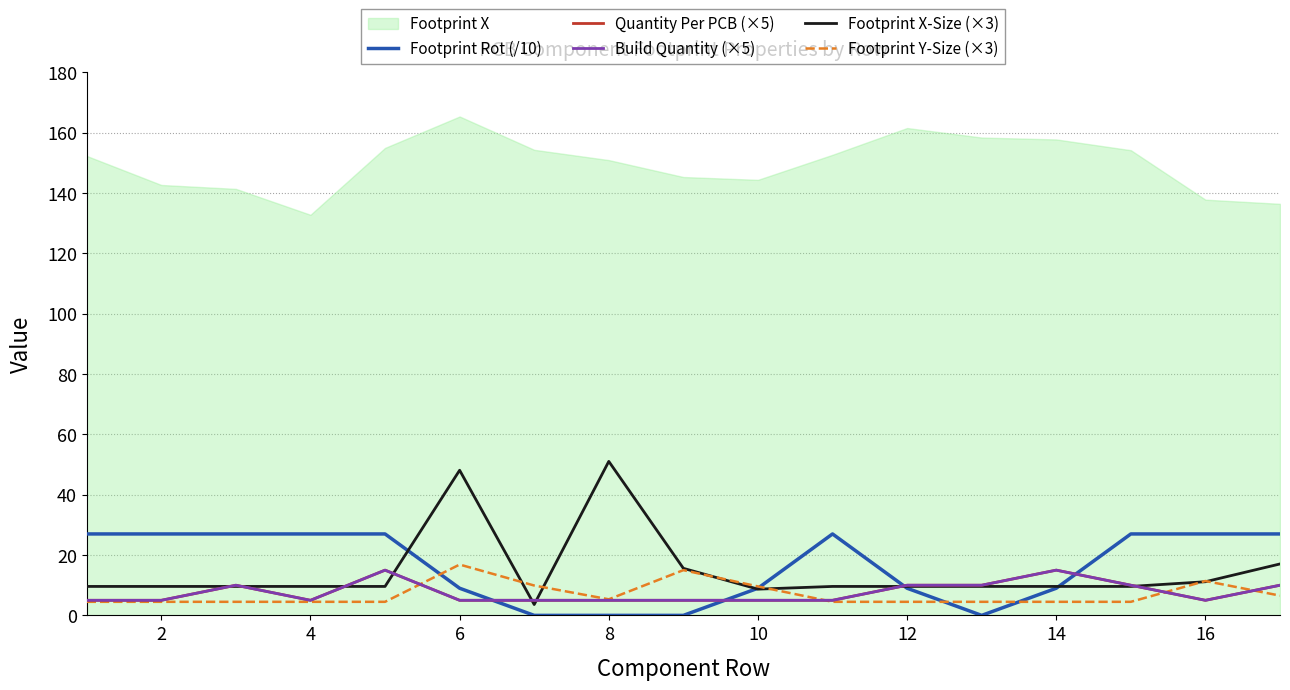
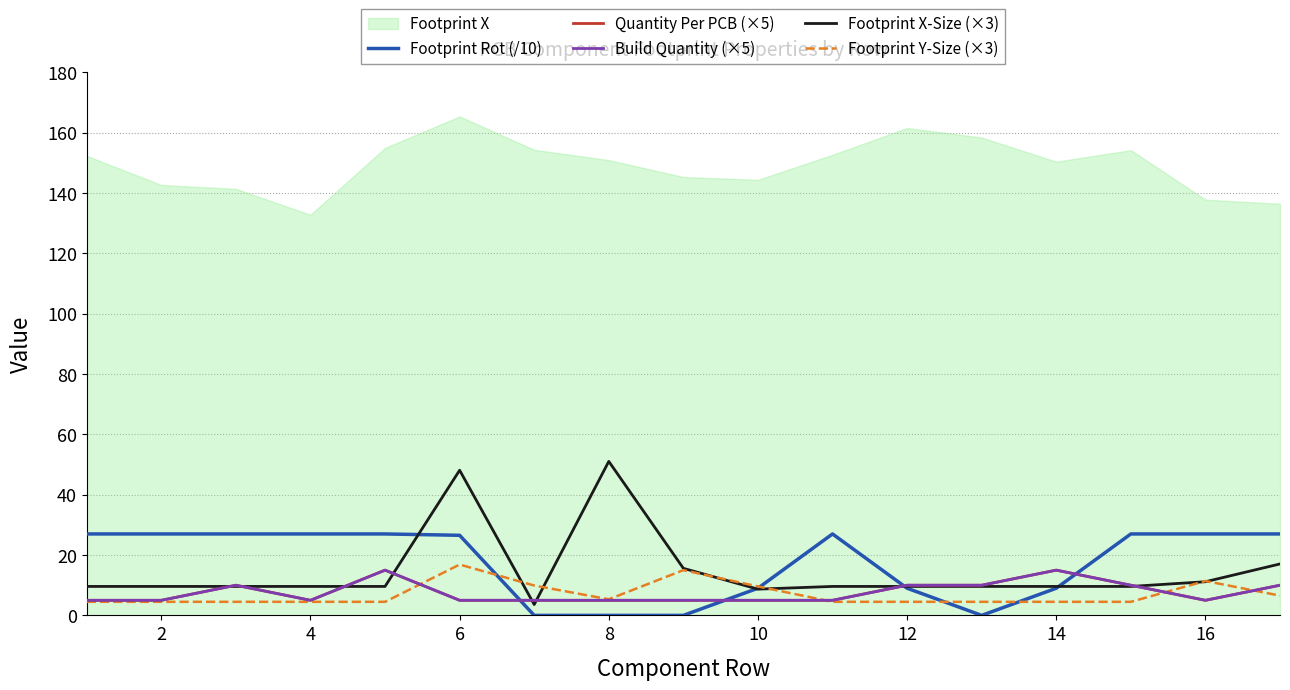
Footprint Rot (/10), 6: 9 -> 27
Footprint X, 14: 158 -> 150
